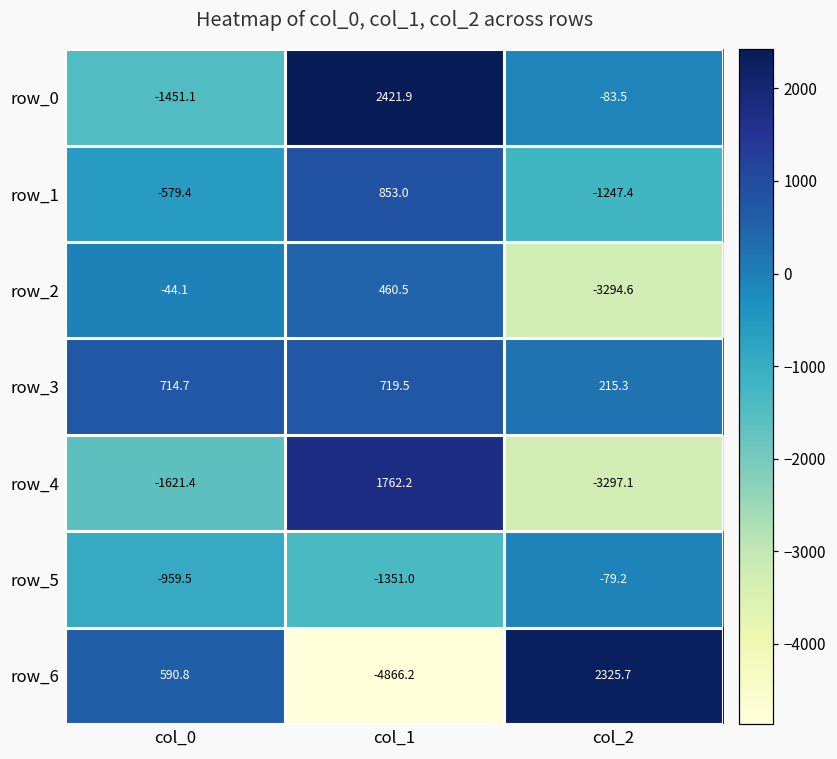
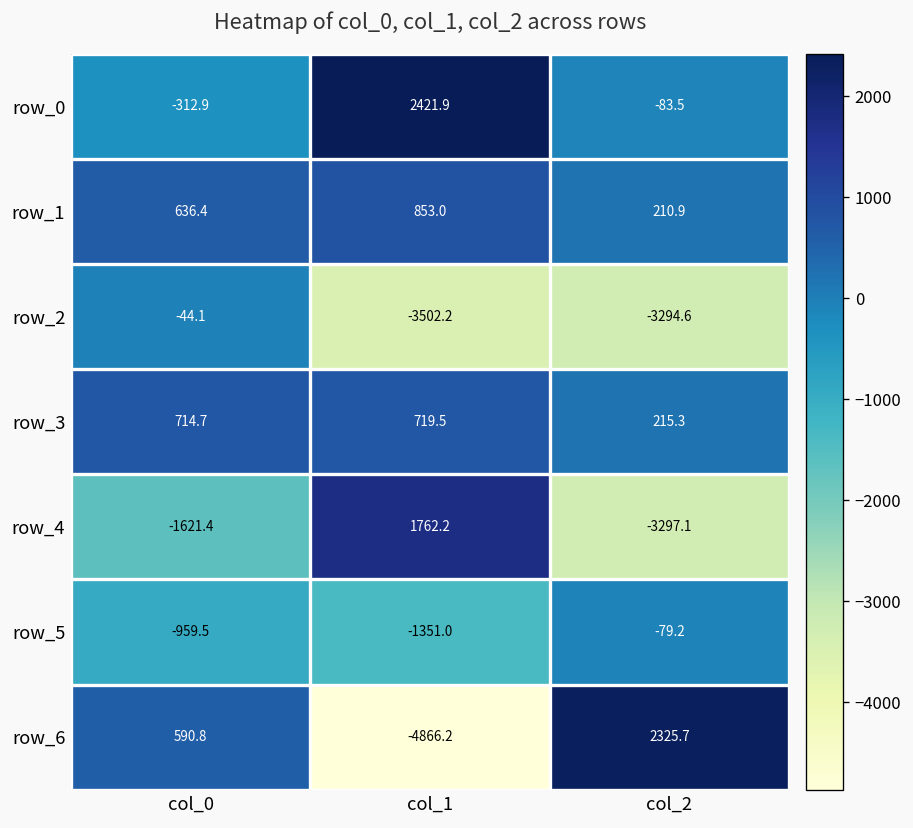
row_0, col_0: -1451.1 -> -312.9
row_1, col_0: -579.4 -> 636.4
row_1, col_2: -1247.4 -> 210.9
row_2, col_1: 460.5 -> -3502.2
